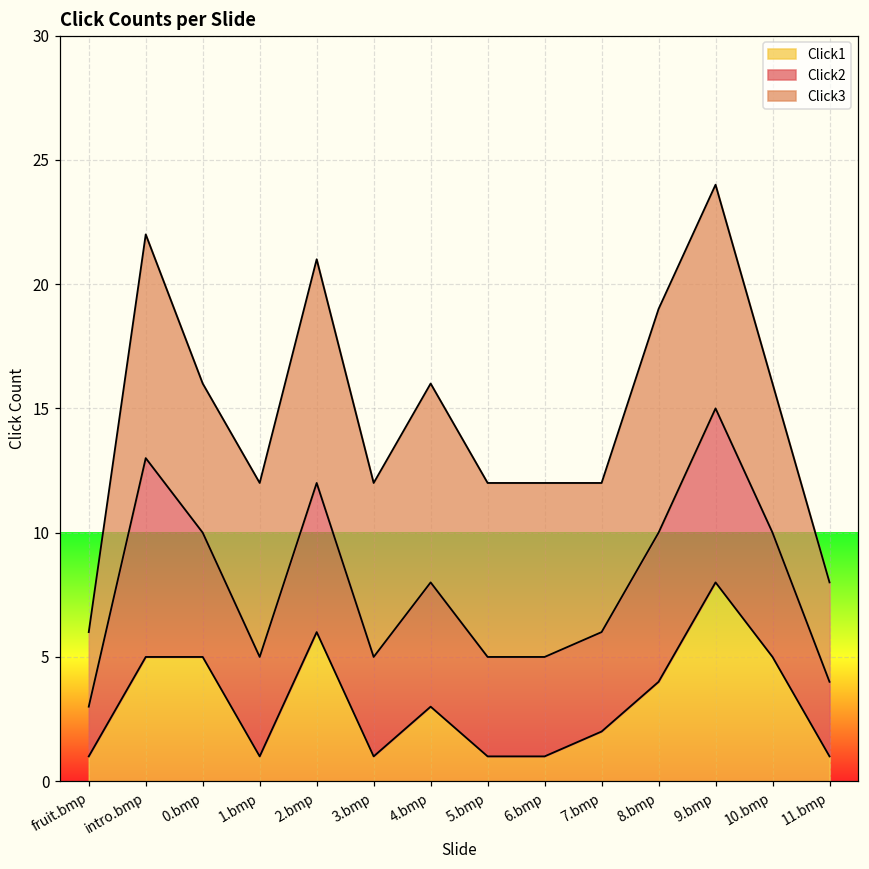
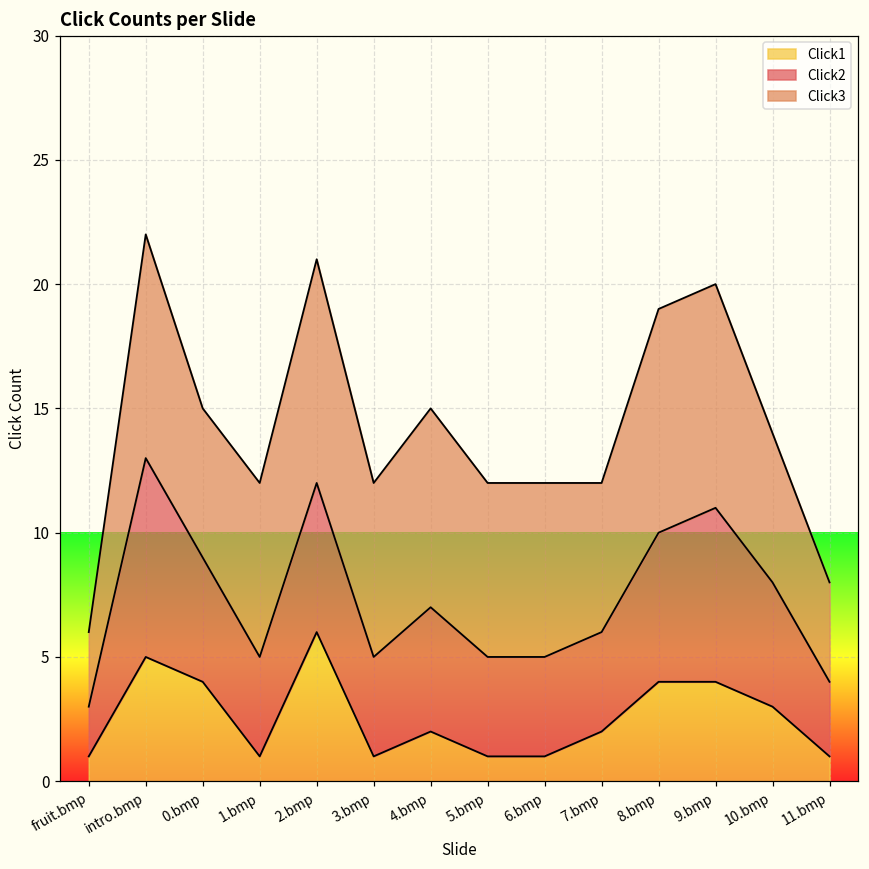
Click1, 0.bmp: 5 -> 4
Click1, 4.bmp: 3 -> 2
Click1, 9.bmp: 8 -> 4
Click1, 10.bmp: 5 -> 3
